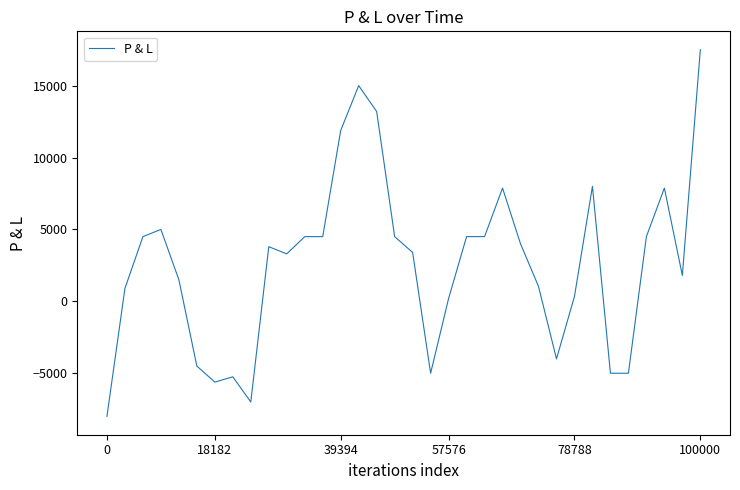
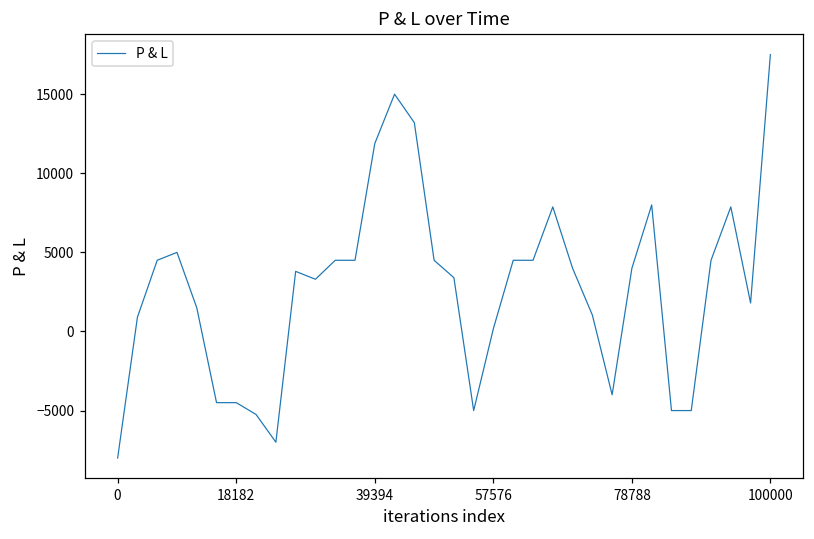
18182: -5600 -> -4500
78788: 300 -> 4000
